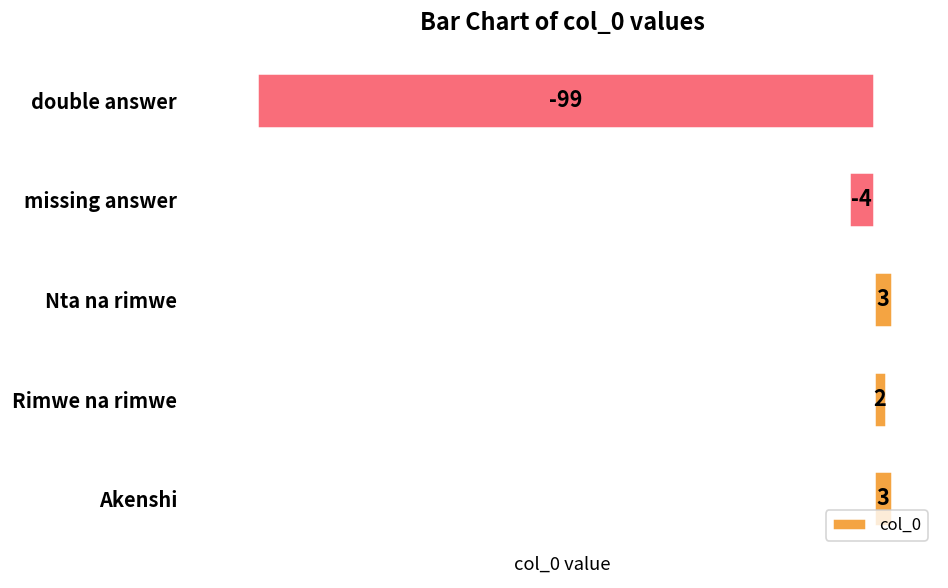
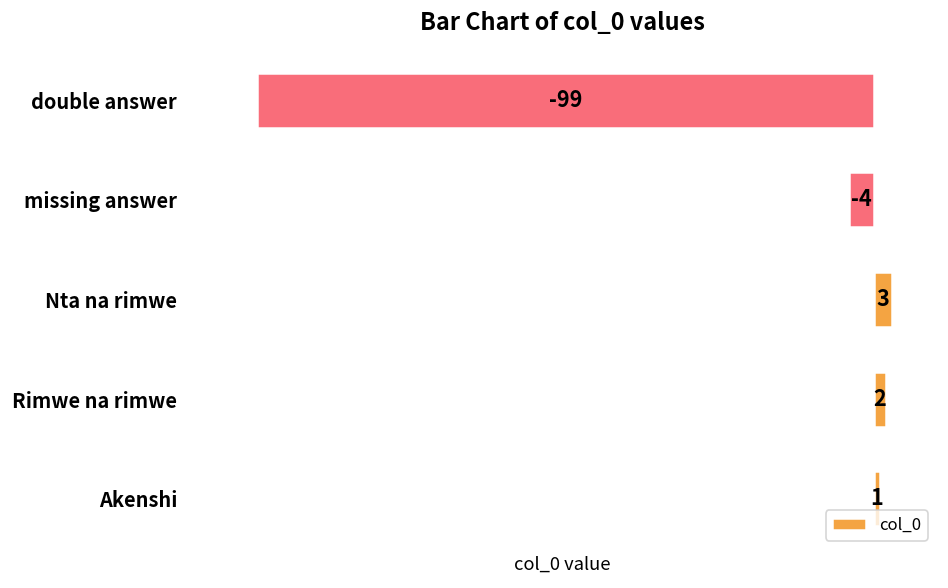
Akenshi: 3 -> 1
